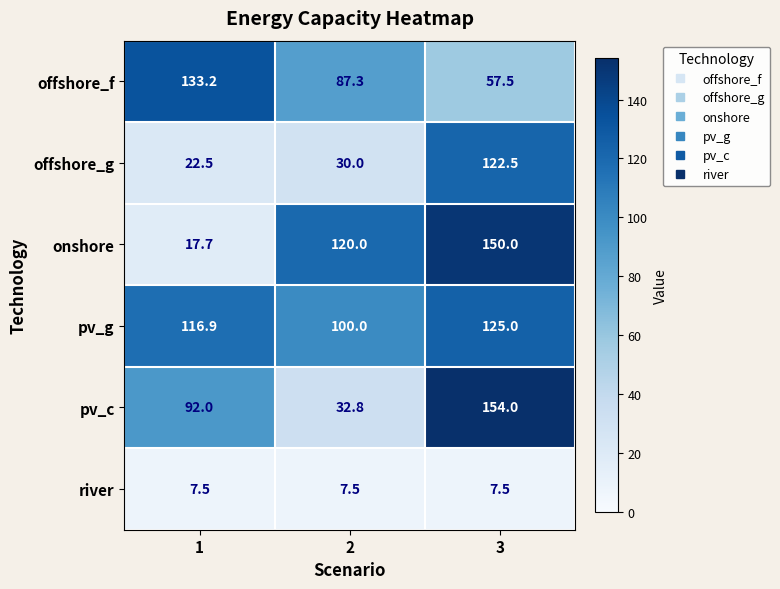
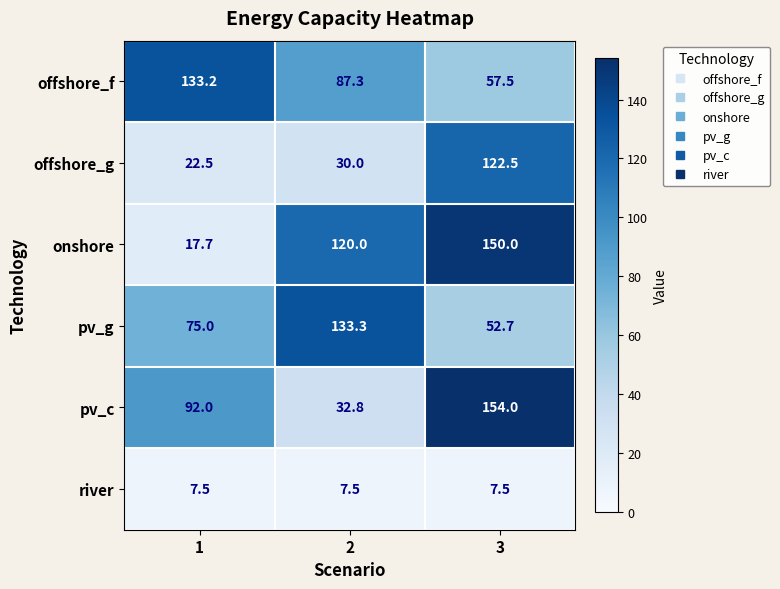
pv_g, 1: 116.9 -> 75.0
pv_g, 2: 100.0 -> 133.3
pv_g, 3: 125.0 -> 52.7
